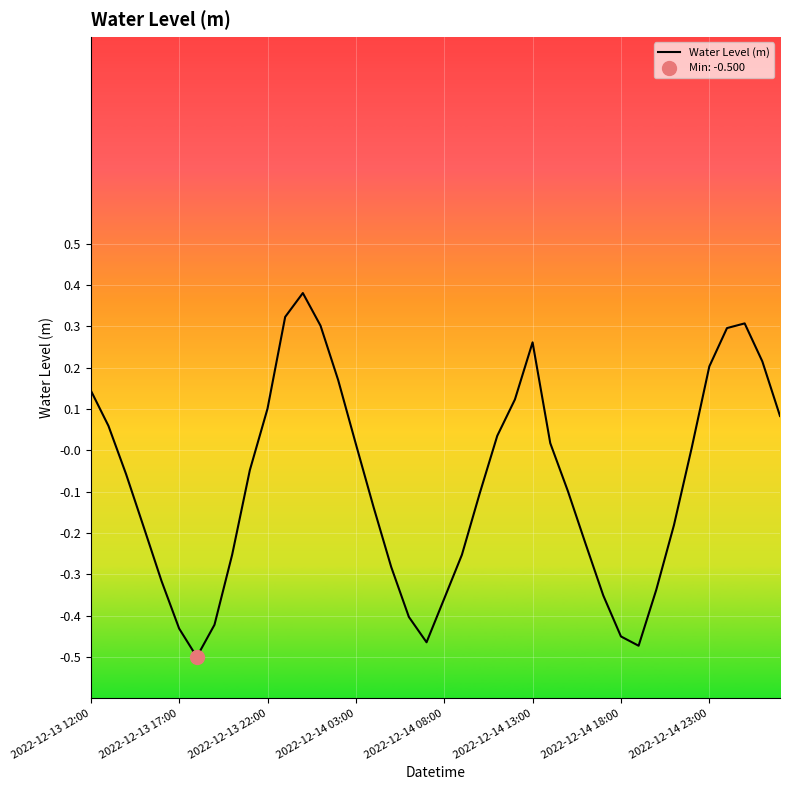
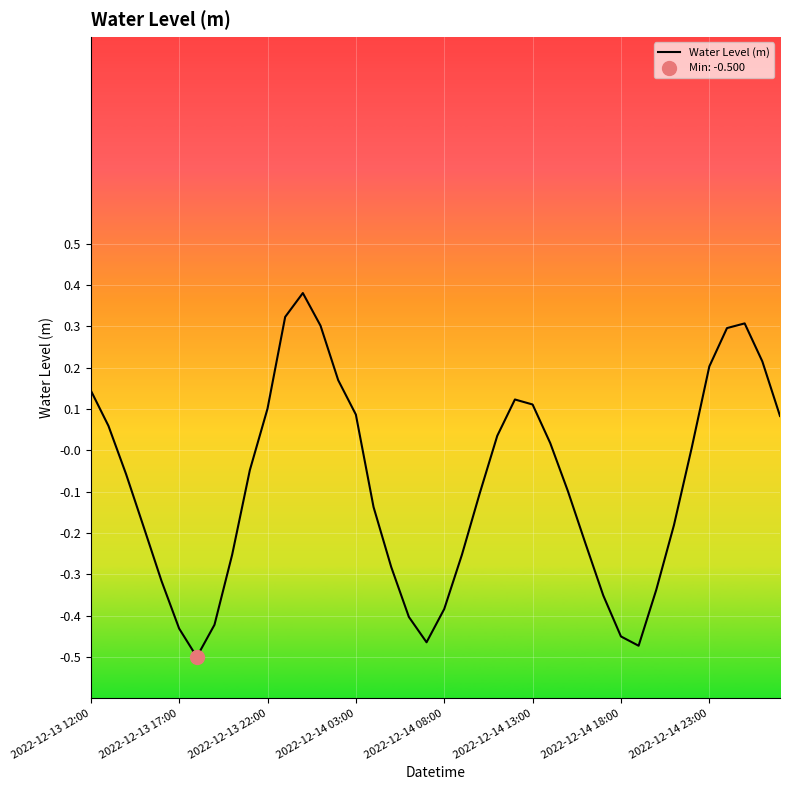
Water Level (m), 2022-12-14 03:00: 0.02 -> 0.09
Water Level (m), 2022-12-14 08:00: -0.36 -> -0.38
Water Level (m), 2022-12-14 13:00: 0.26 -> 0.11
